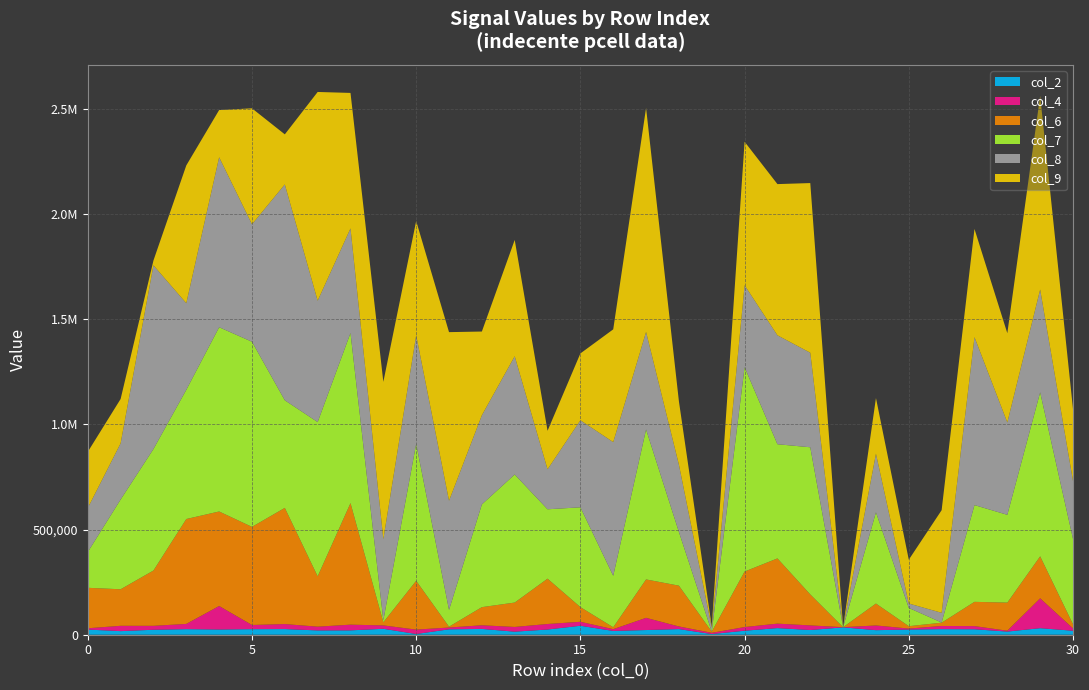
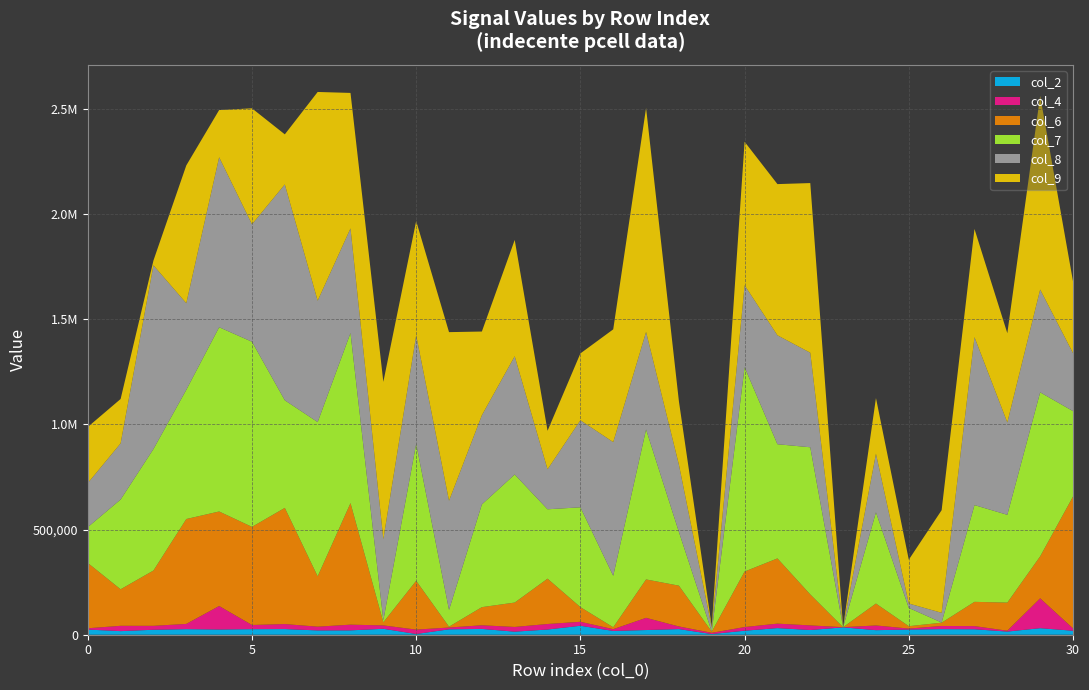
col_6, 0: 190,000 -> 310,000
col_6, 30: 20,000 -> 630,000
